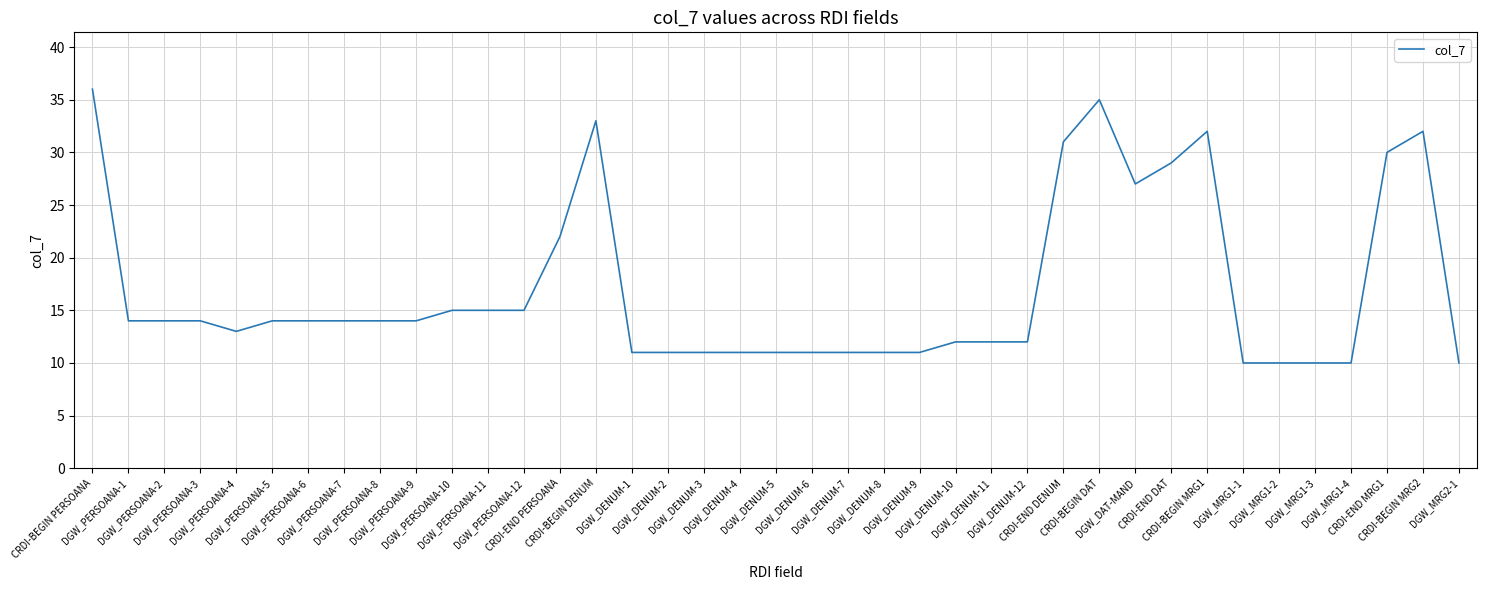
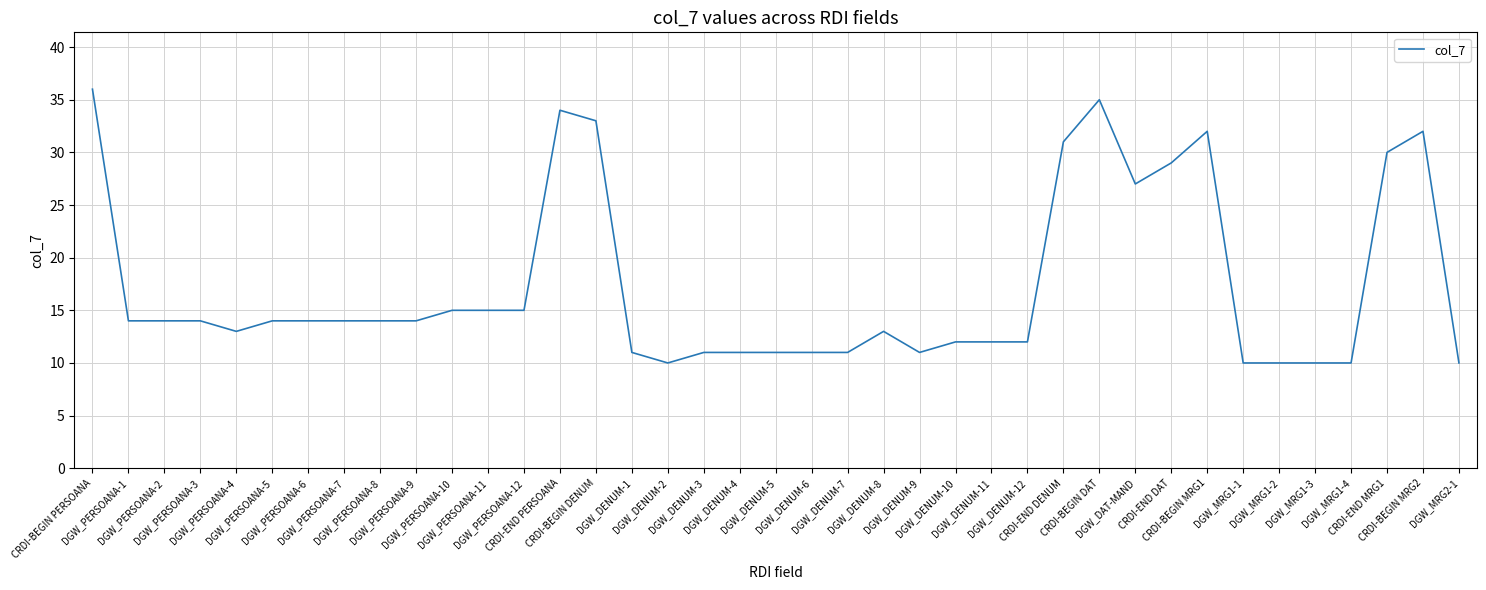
CRDI-END PERSOANA: 22 -> 34
DGW_DENUM-2: 11 -> 10
DGW_DENUM-8: 11 -> 13
